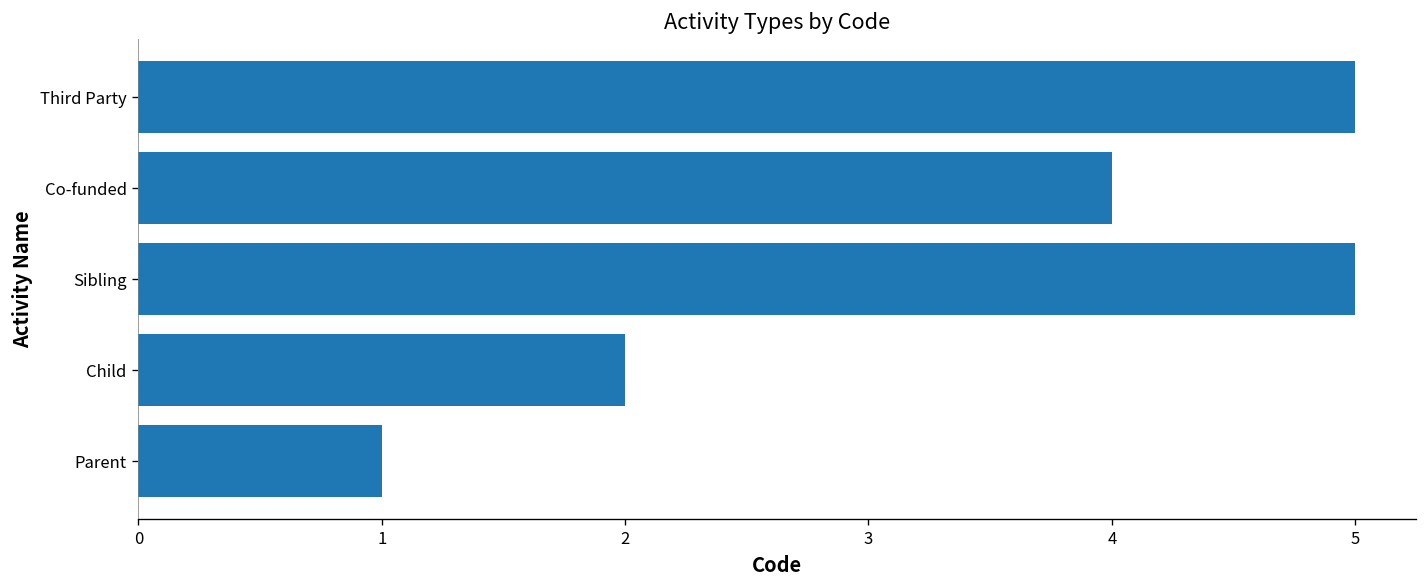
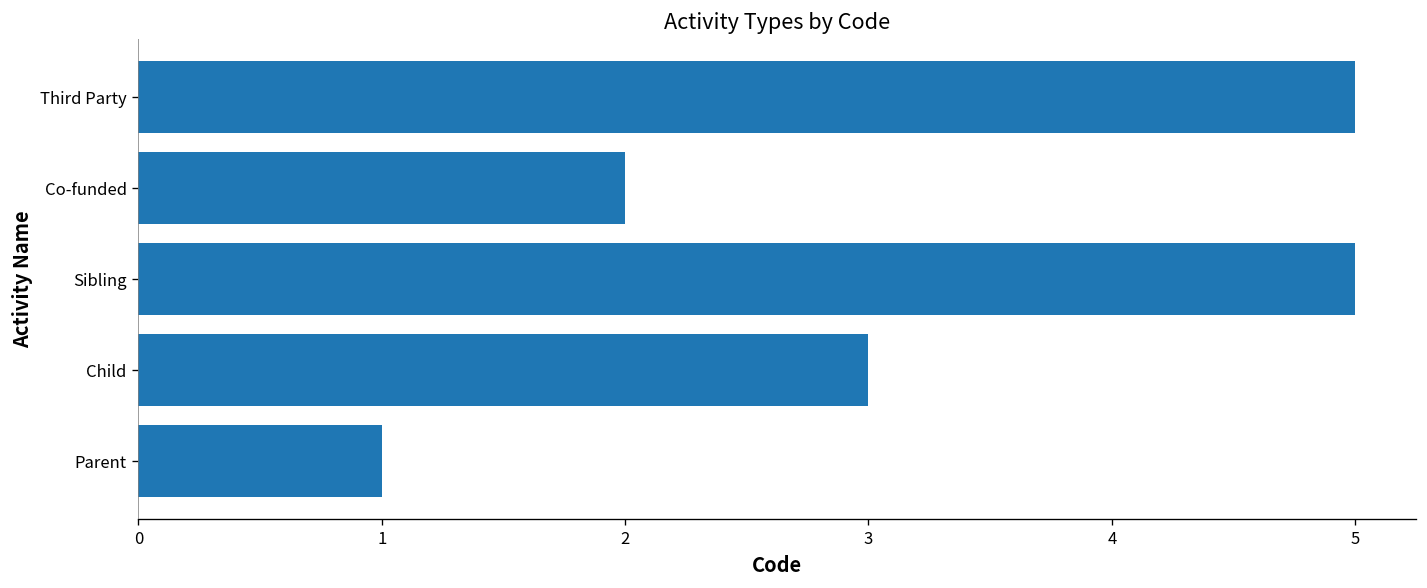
Co-funded: 4 -> 2
Child: 2 -> 3
